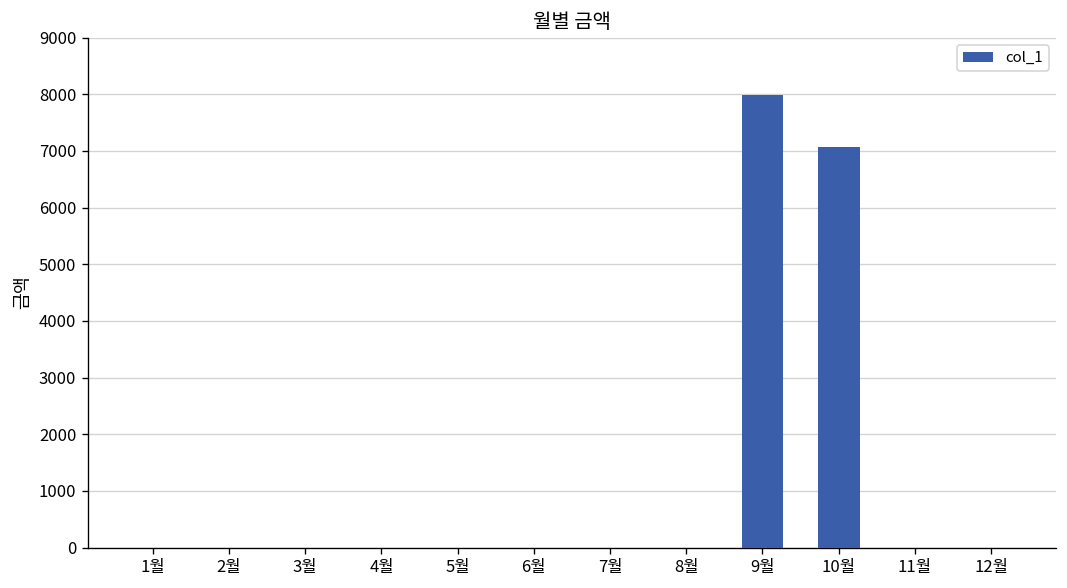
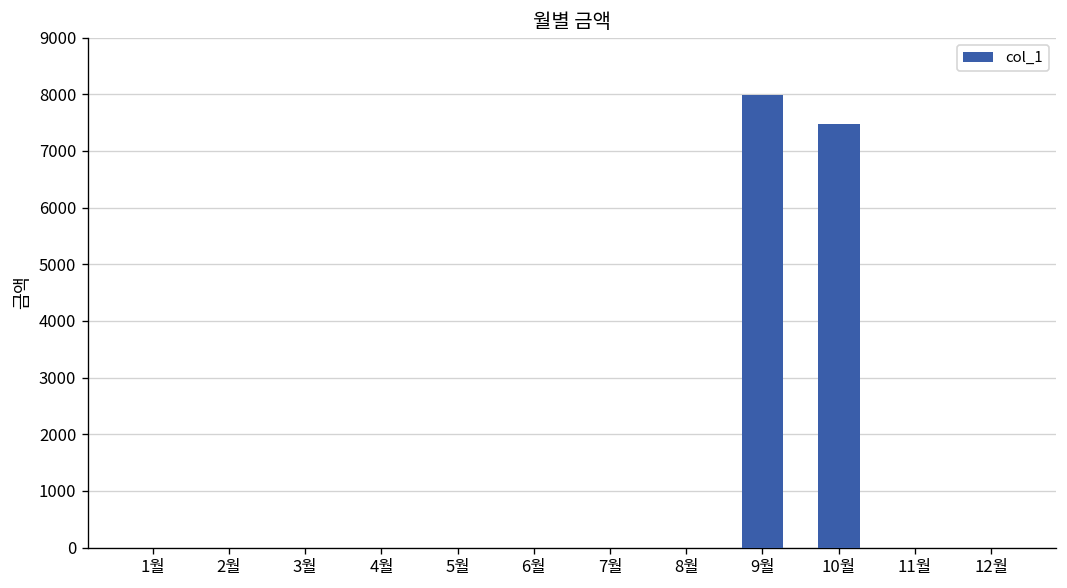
10월: 7100 -> 7500
